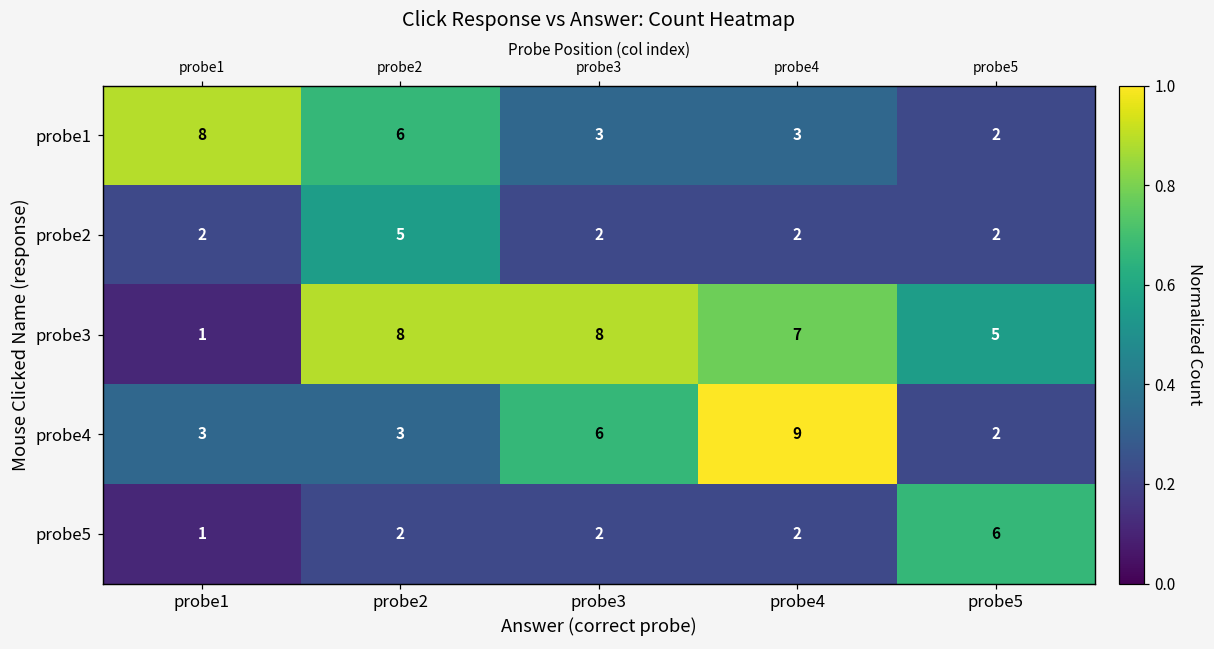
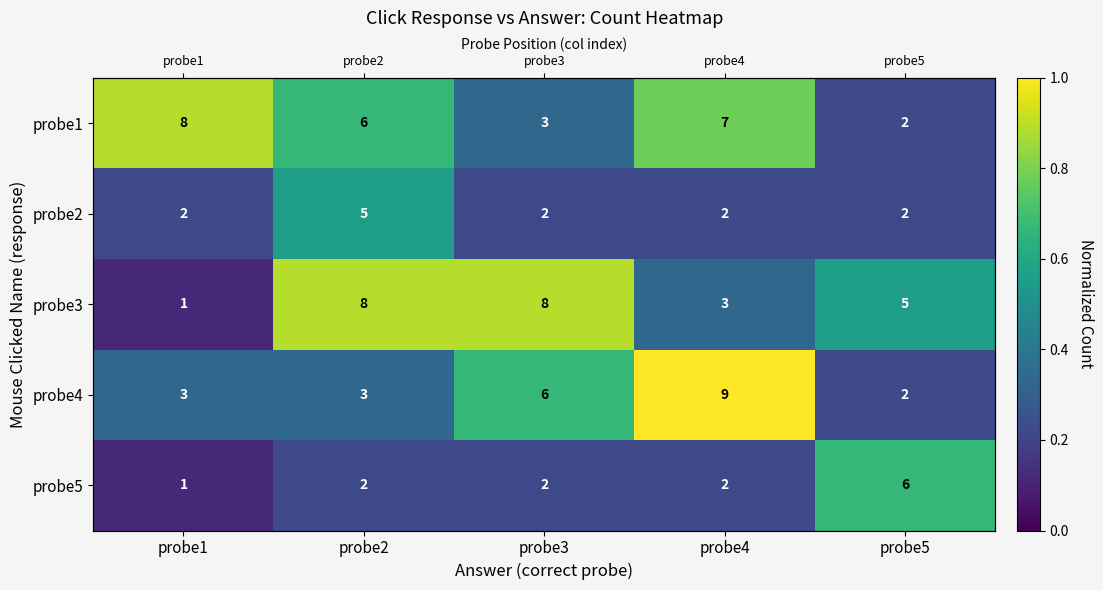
probe1, probe4: 3 -> 7
probe3, probe4: 7 -> 3
